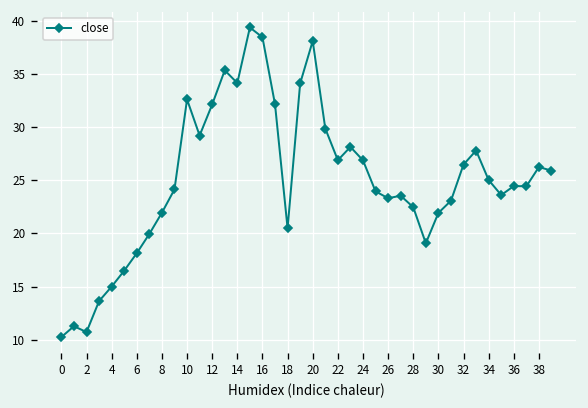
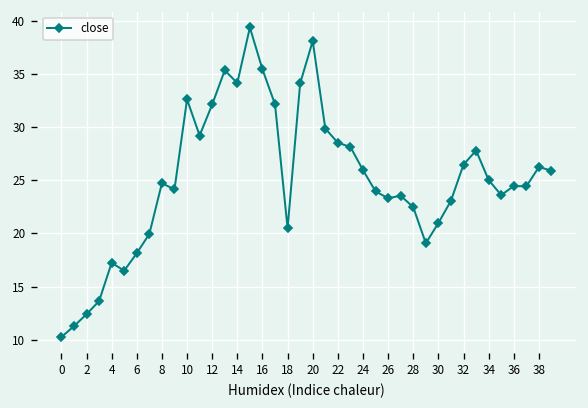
2: 11 -> 12
4: 15 -> 17
8: 22 -> 25
16: 38 -> 35
22: 27 -> 29
24: 27 -> 26
30: 22 -> 21
